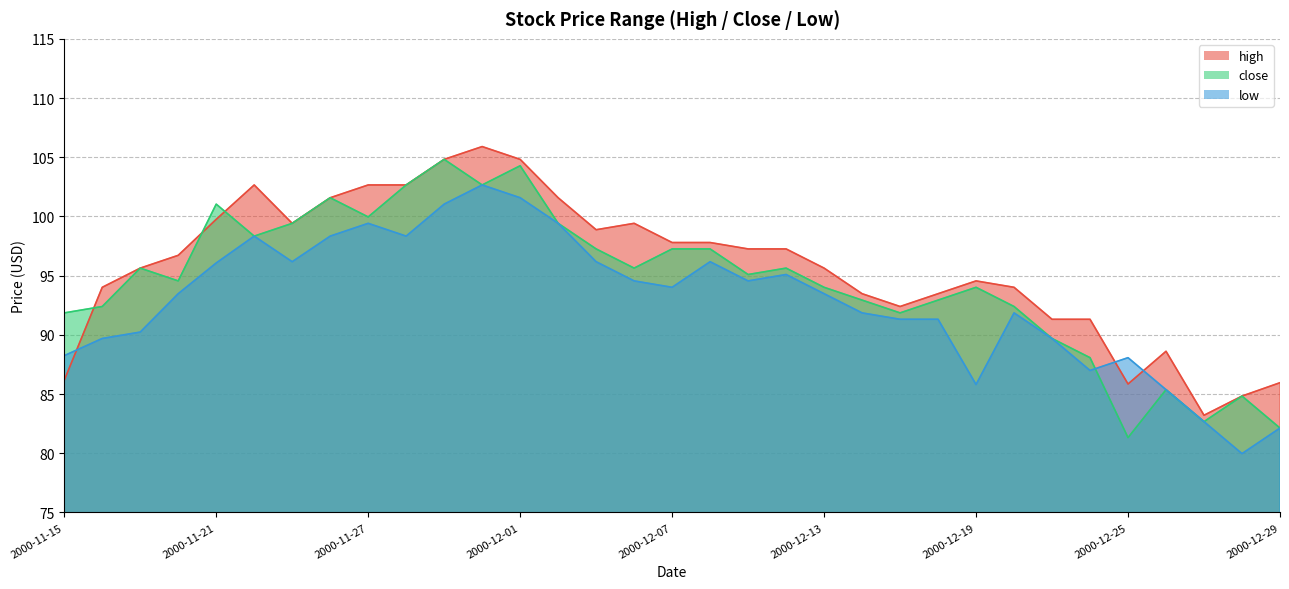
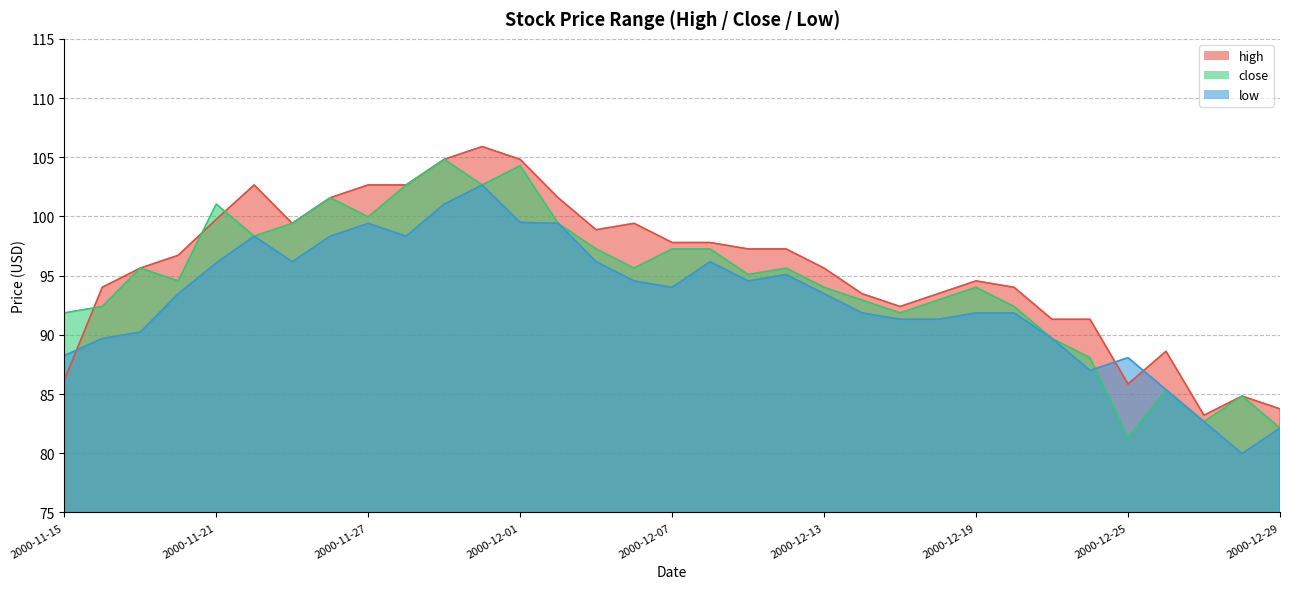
low, 2000-12-01: 101.6 -> 99.5
low, 2000-12-19: 85.8 -> 91.9
high, 2000-12-29: 86.0 -> 83.7
